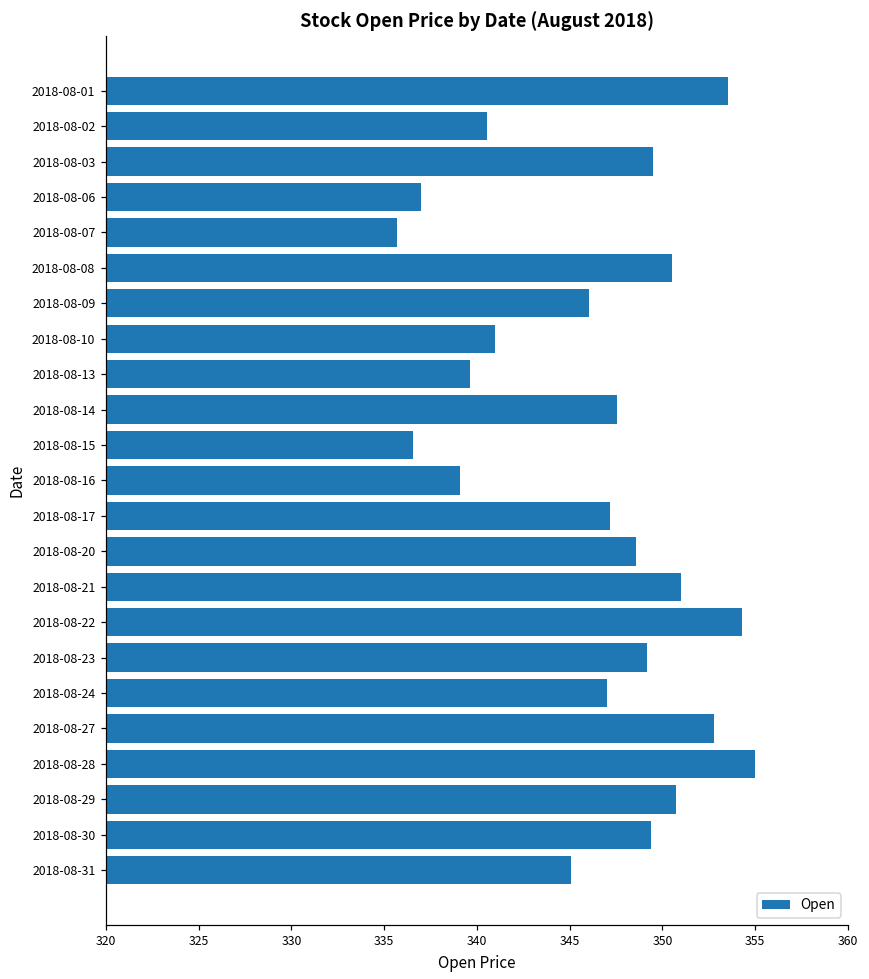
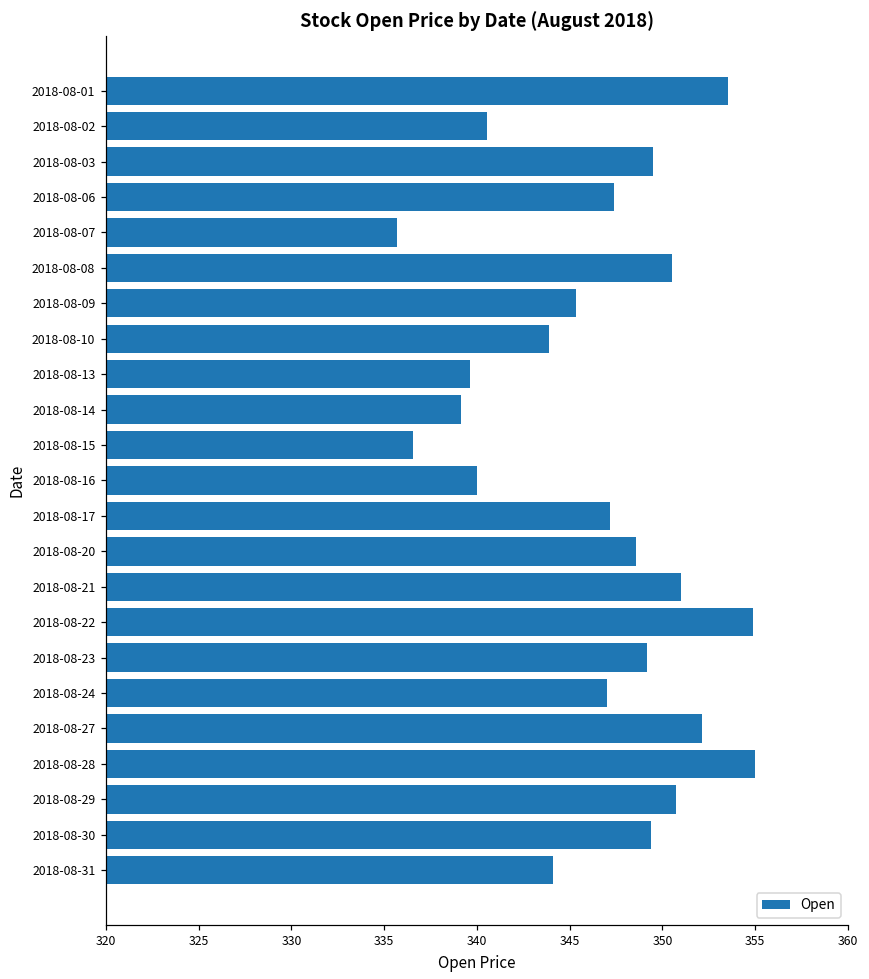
2018-08-06: 337.0 -> 347.4
2018-08-09: 346.1 -> 345.3
2018-08-10: 341.0 -> 343.9
2018-08-14: 347.6 -> 339.1
2018-08-16: 339.1 -> 340.0
2018-08-22: 354.3 -> 354.9
2018-08-27: 352.8 -> 352.1
2018-08-31: 345.1 -> 344.1
